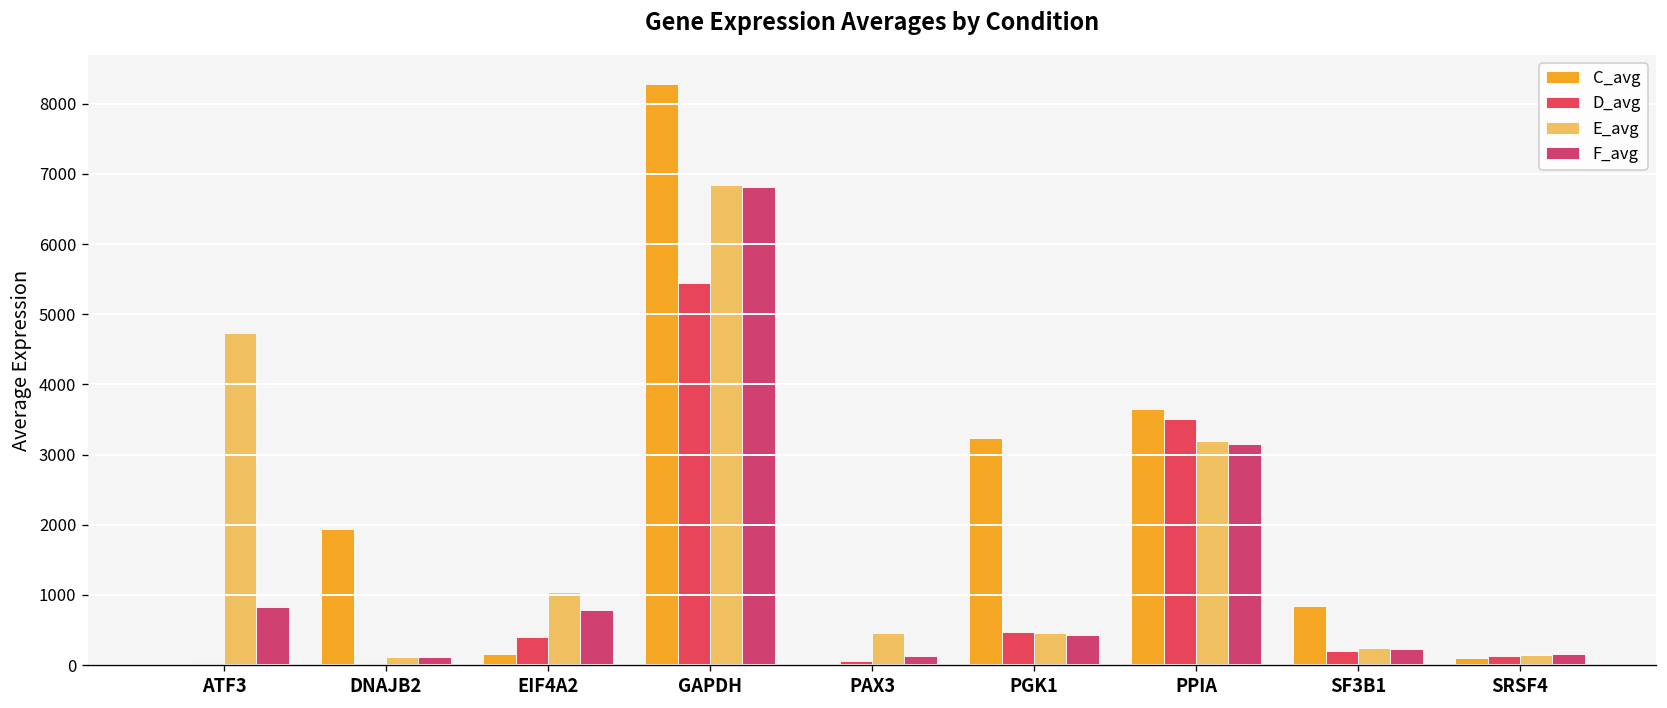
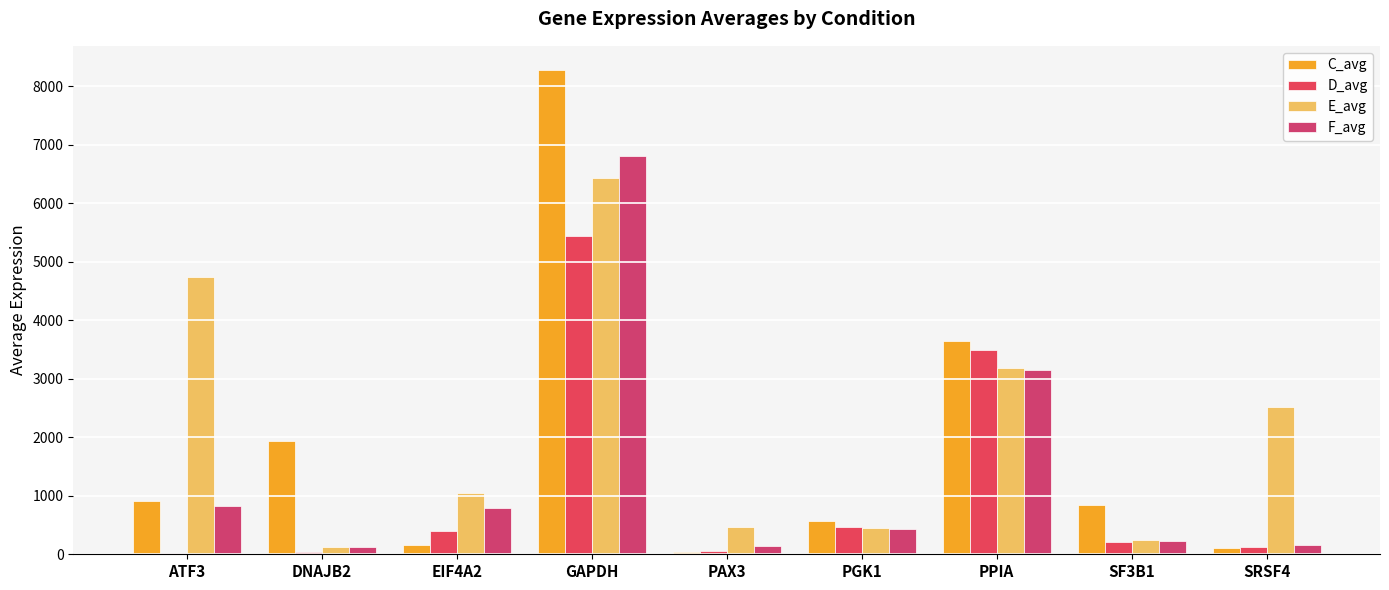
C_avg, ATF3: 0 -> 900
E_avg, GAPDH: 6800 -> 6400
C_avg, PGK1: 3200 -> 600
E_avg, SRSF4: 100 -> 2500
